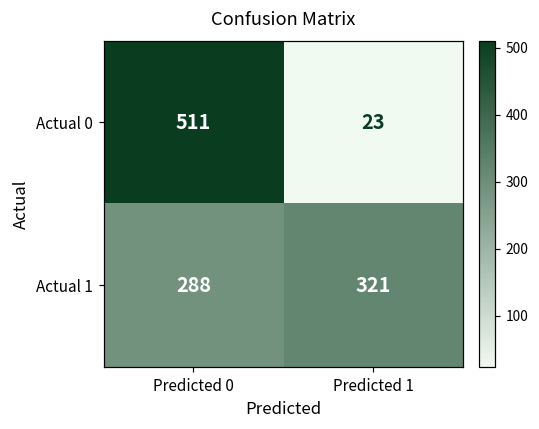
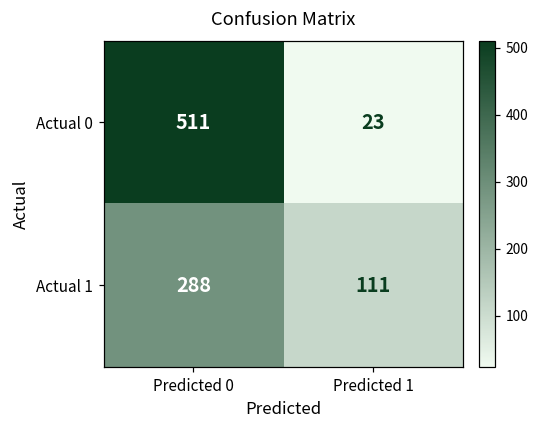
Actual 1, Predicted 1: 321 -> 111
